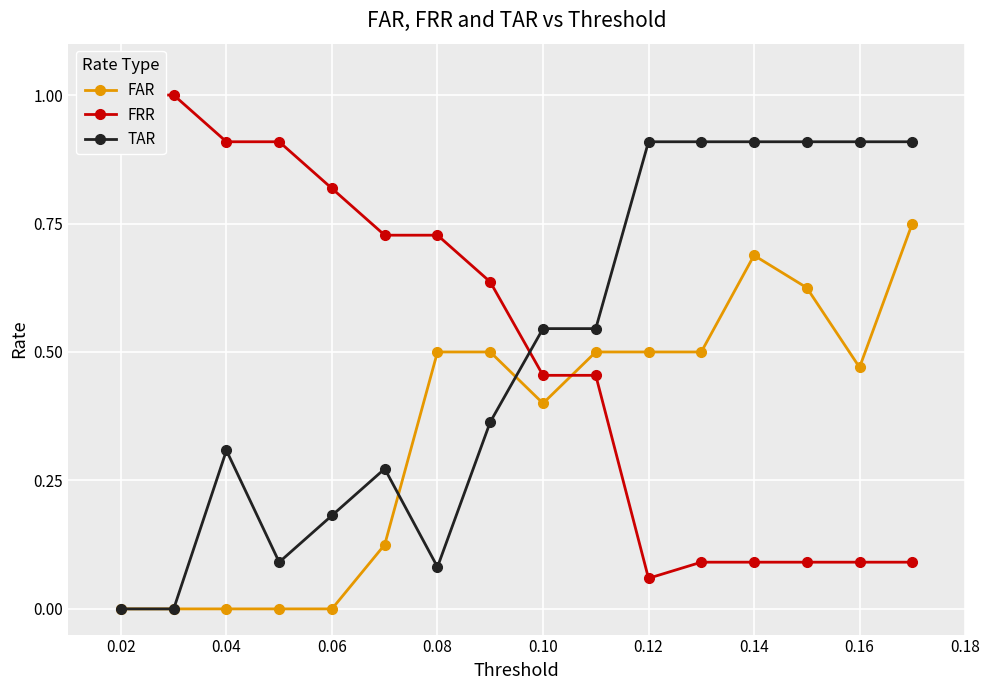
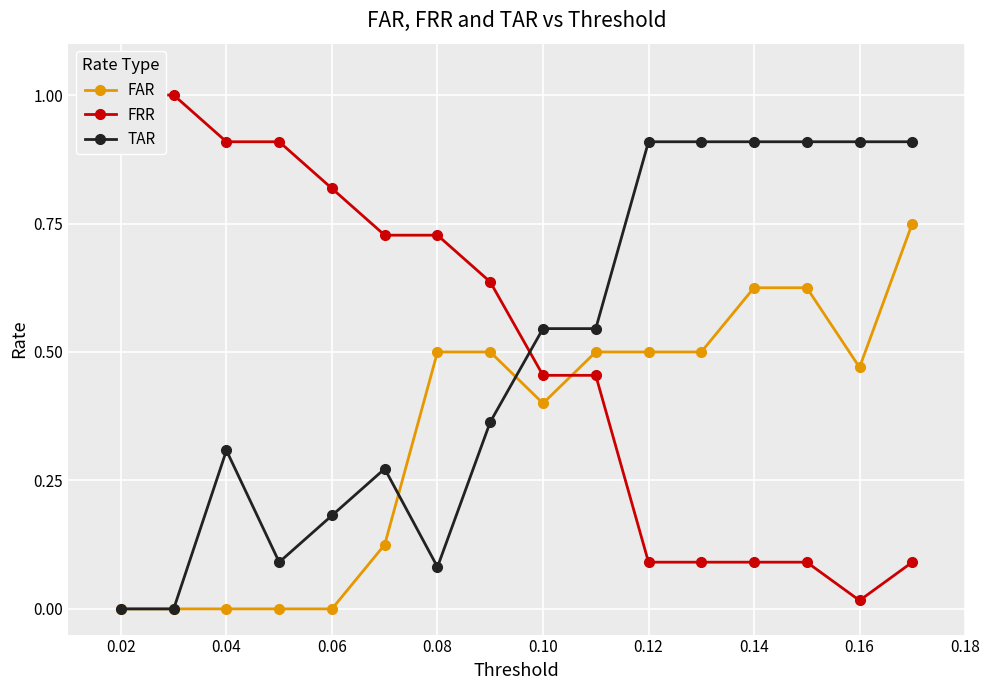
FRR, 0.12: 0.06 -> 0.09
FAR, 0.14: 0.69 -> 0.63
FRR, 0.16: 0.09 -> 0.02
